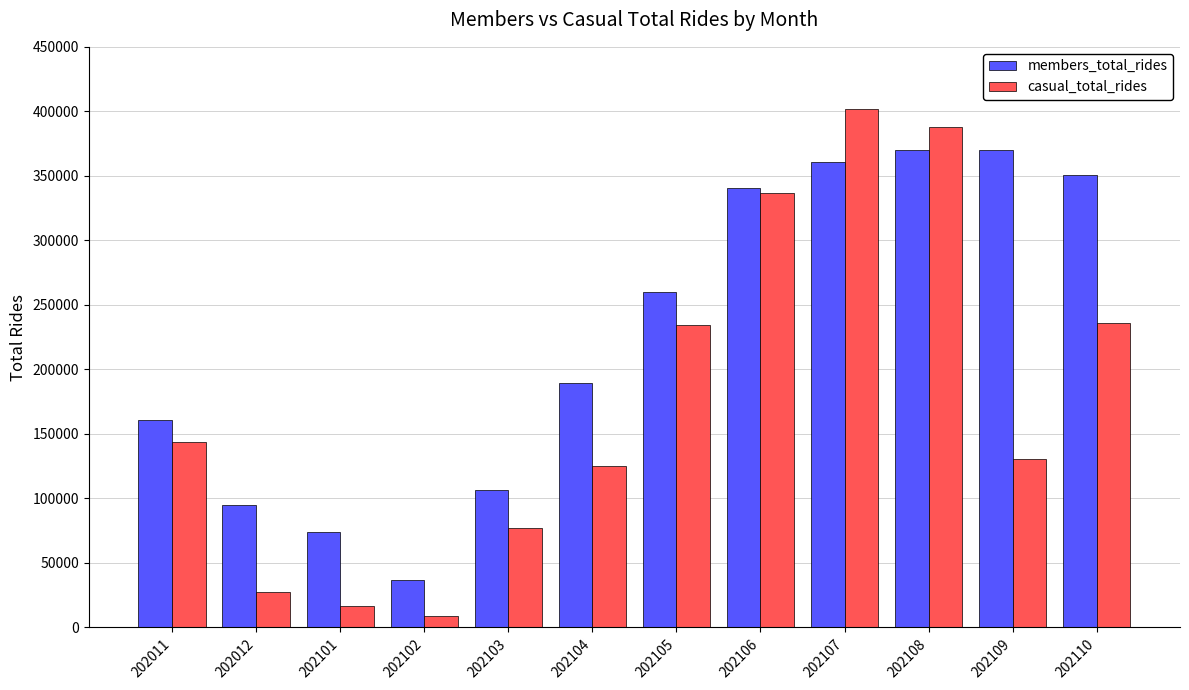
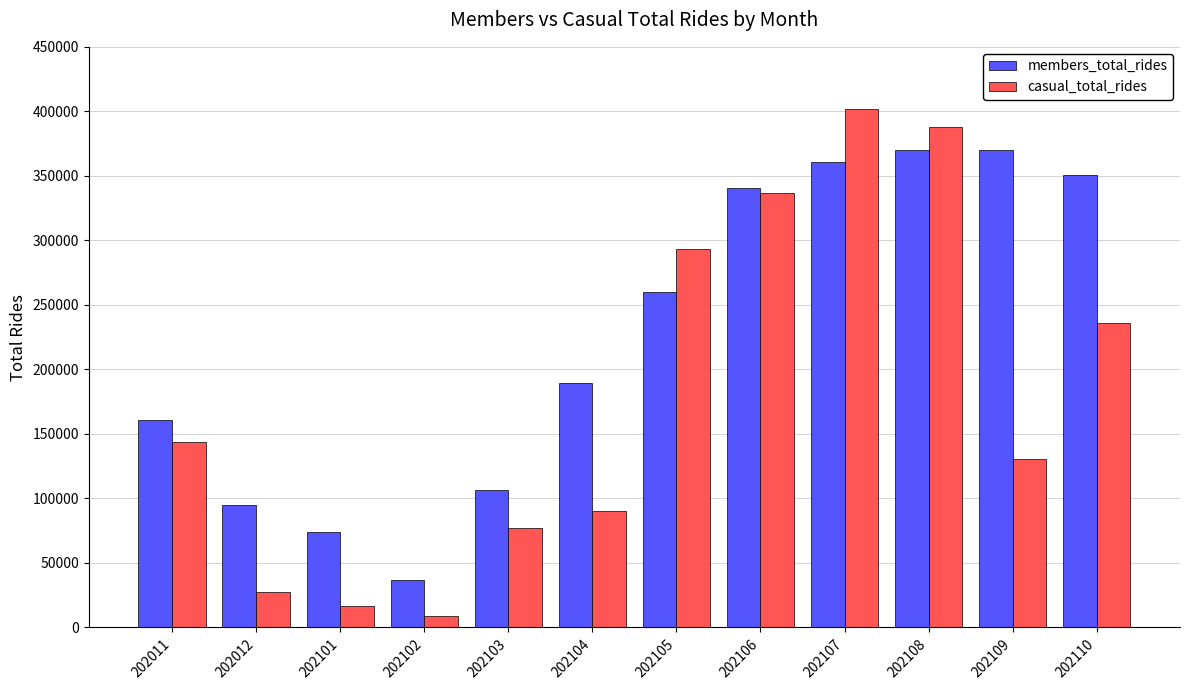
casual_total_rides, 202104: 125000 -> 90000
casual_total_rides, 202105: 234000 -> 293000
